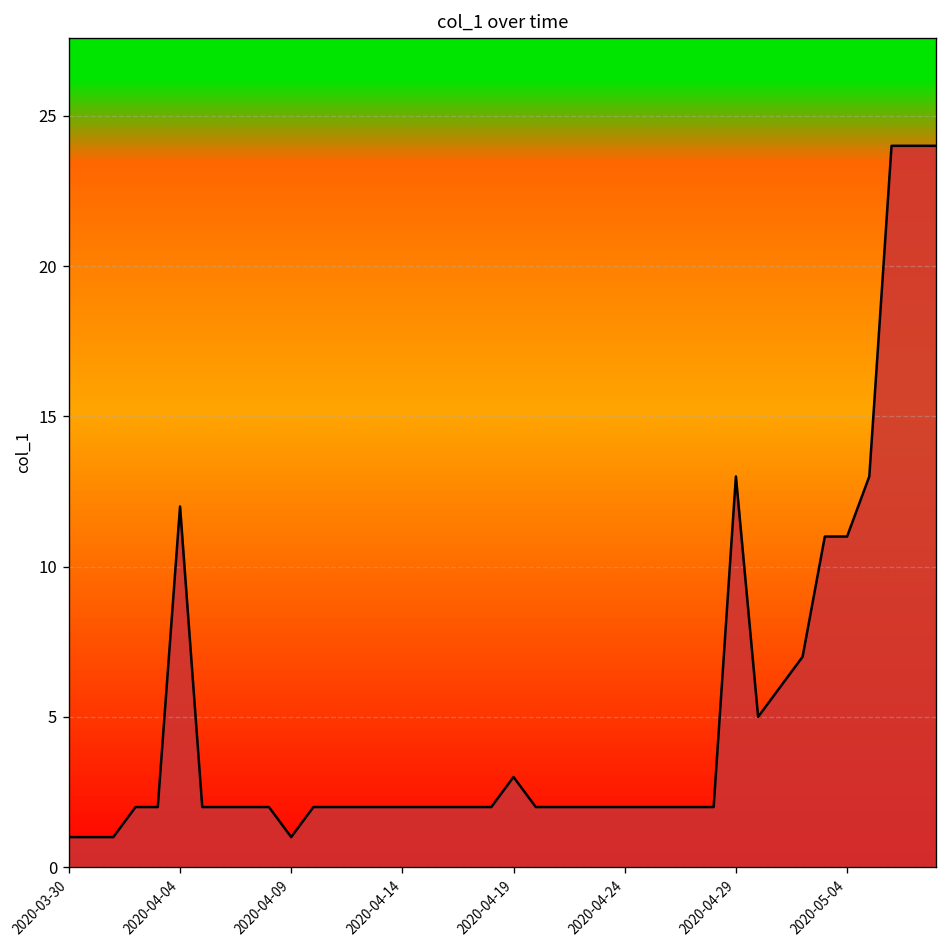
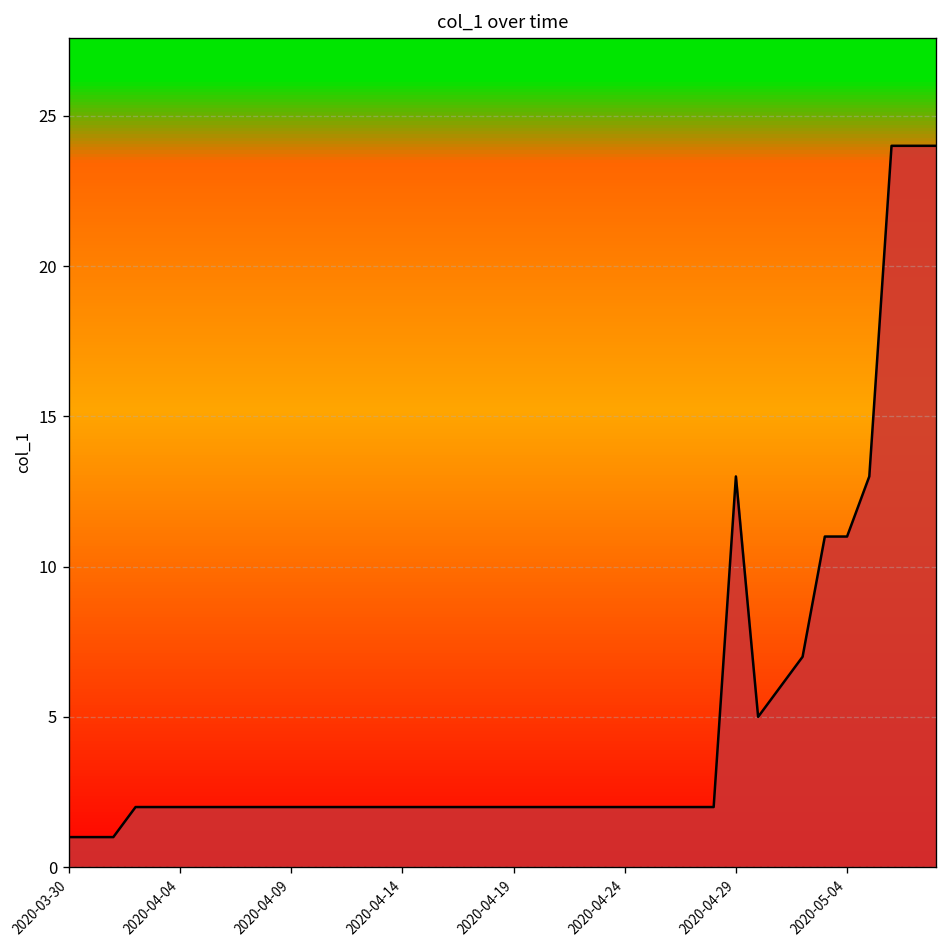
2020-04-04: 12 -> 2
2020-04-09: 1 -> 2
2020-04-19: 3 -> 2
